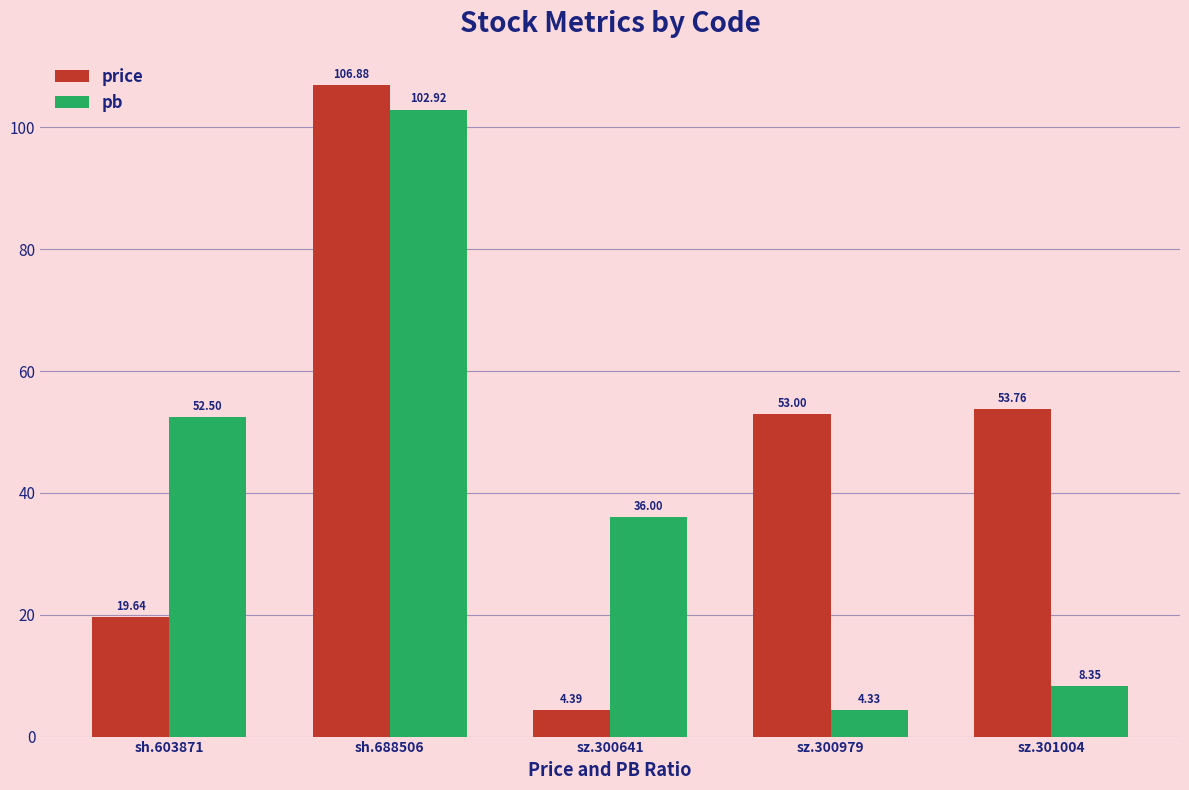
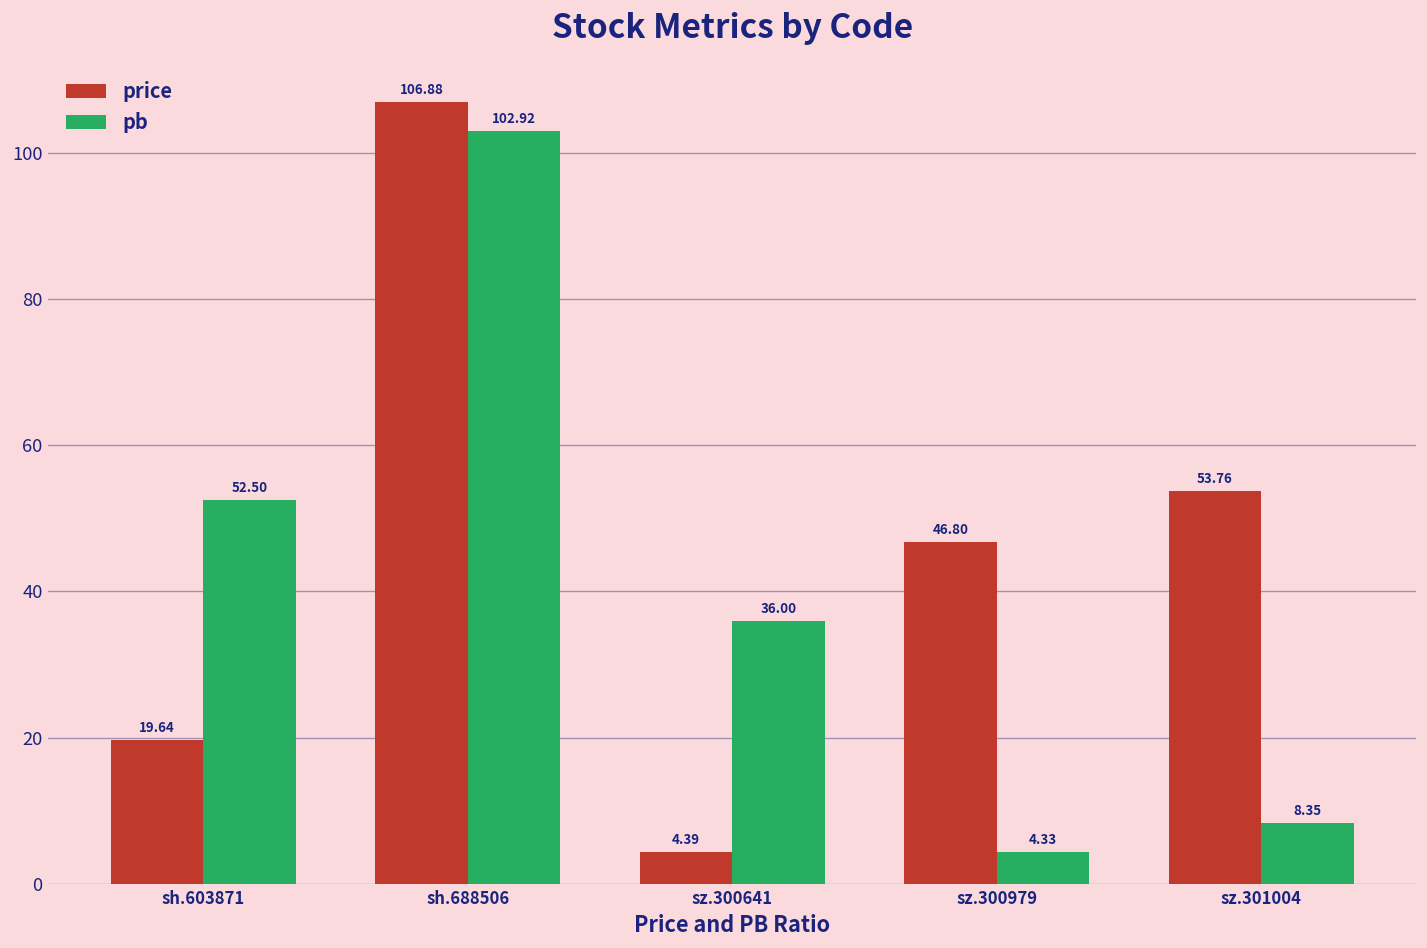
price, sz.300979: 53.00 -> 46.80
